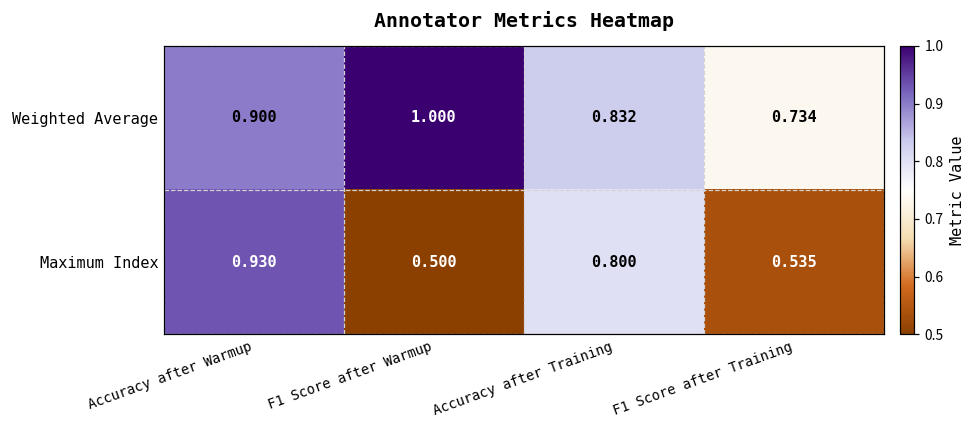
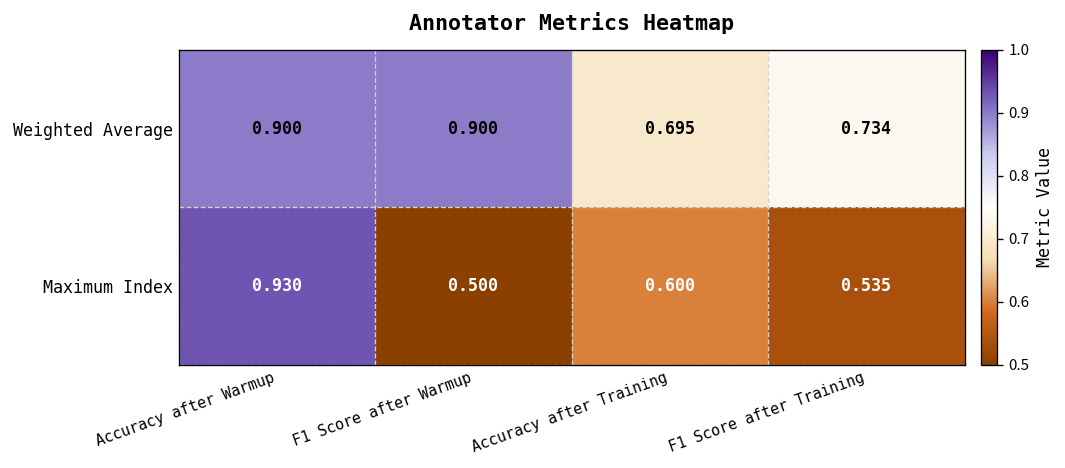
Weighted Average, F1 Score after Warmup: 1.000 -> 0.900
Weighted Average, Accuracy after Training: 0.832 -> 0.695
Maximum Index, Accuracy after Training: 0.800 -> 0.600
